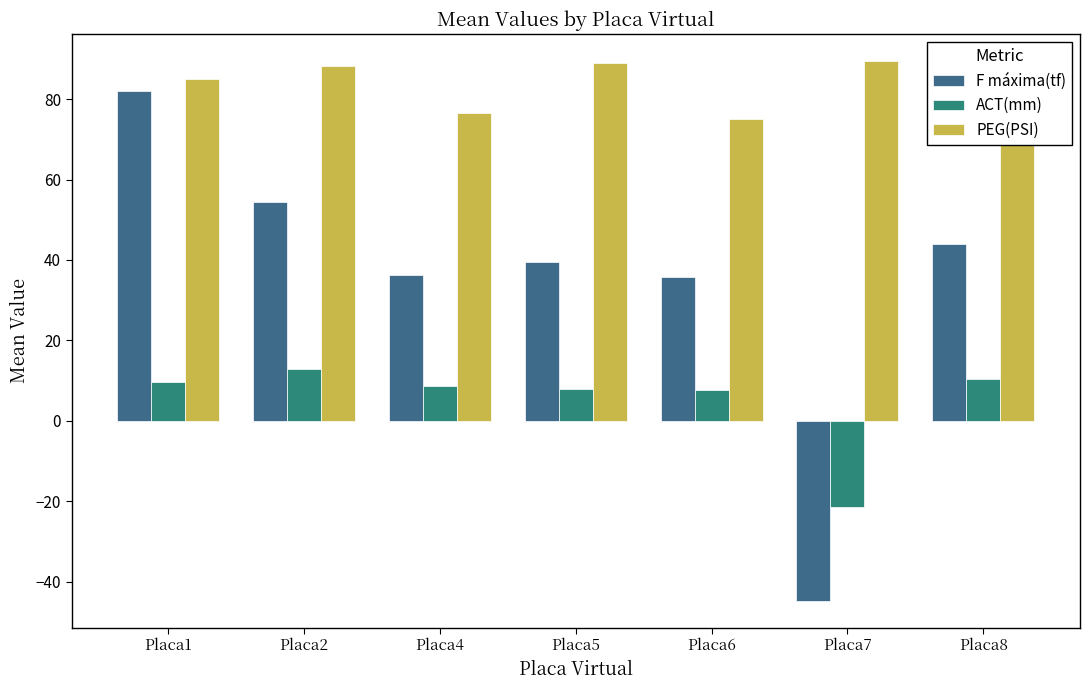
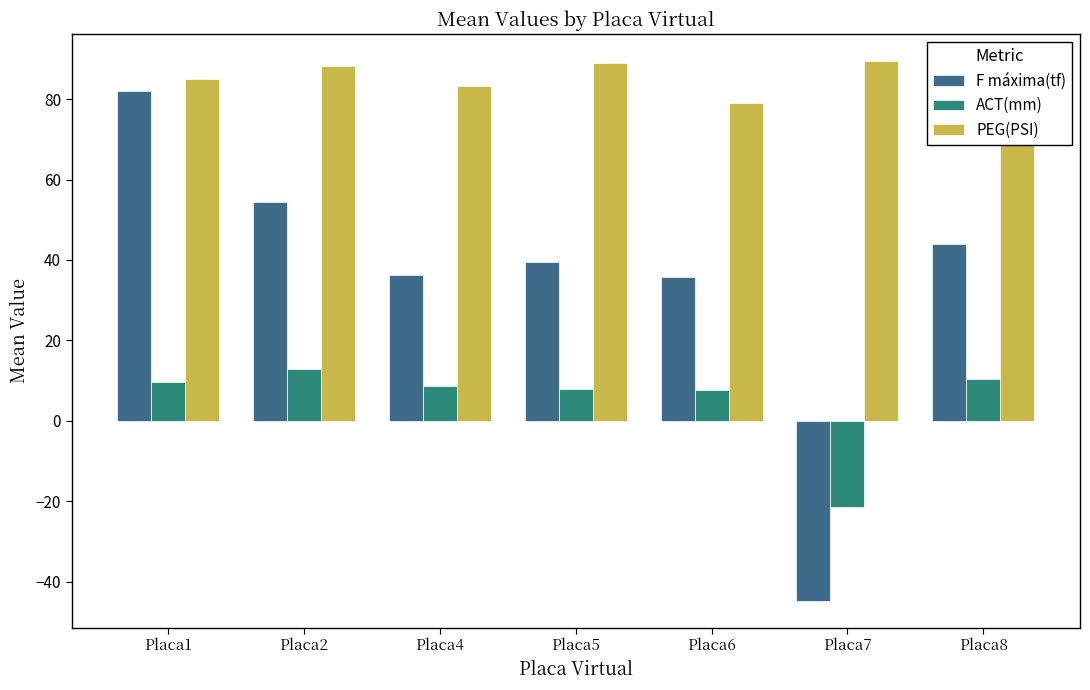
PEG(PSI), Placa4: 77 -> 83
PEG(PSI), Placa6: 75 -> 79
